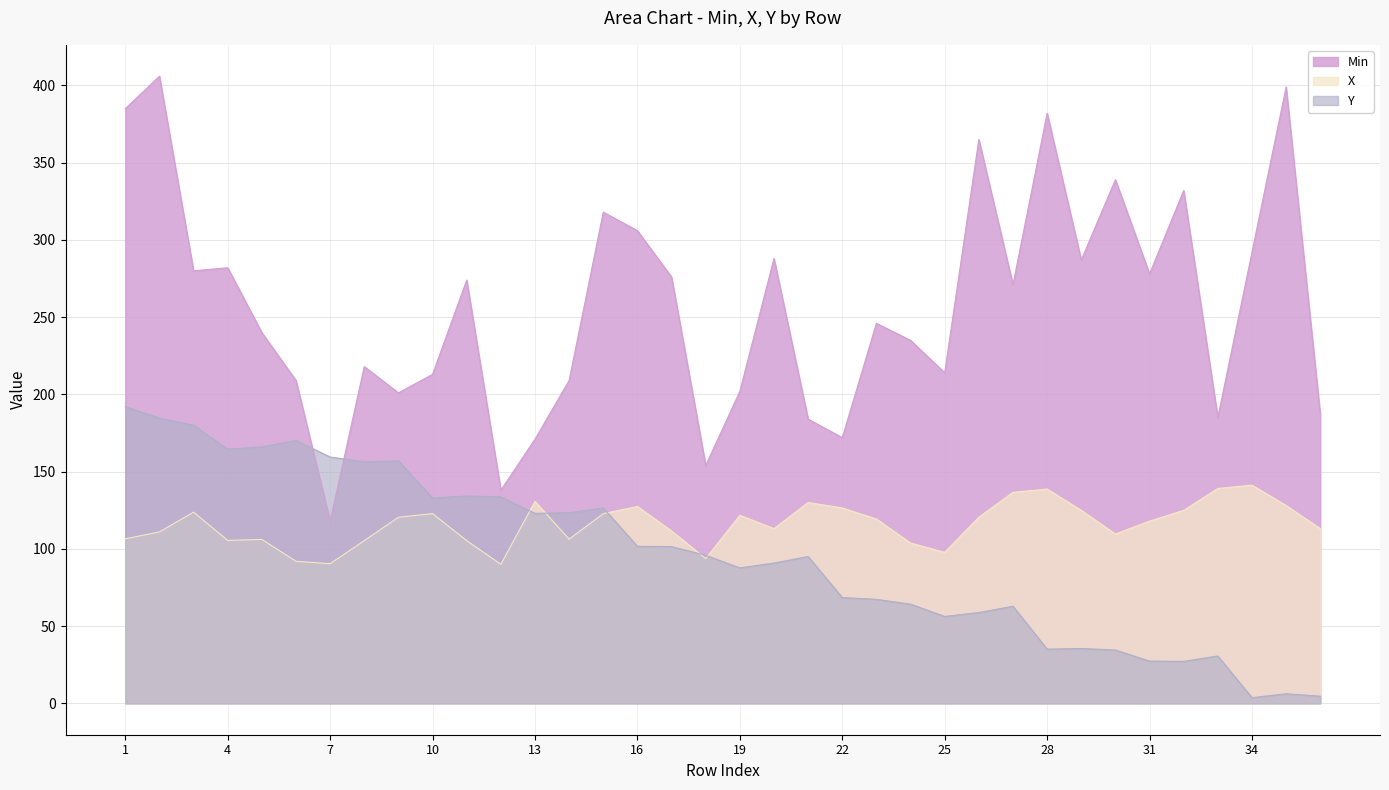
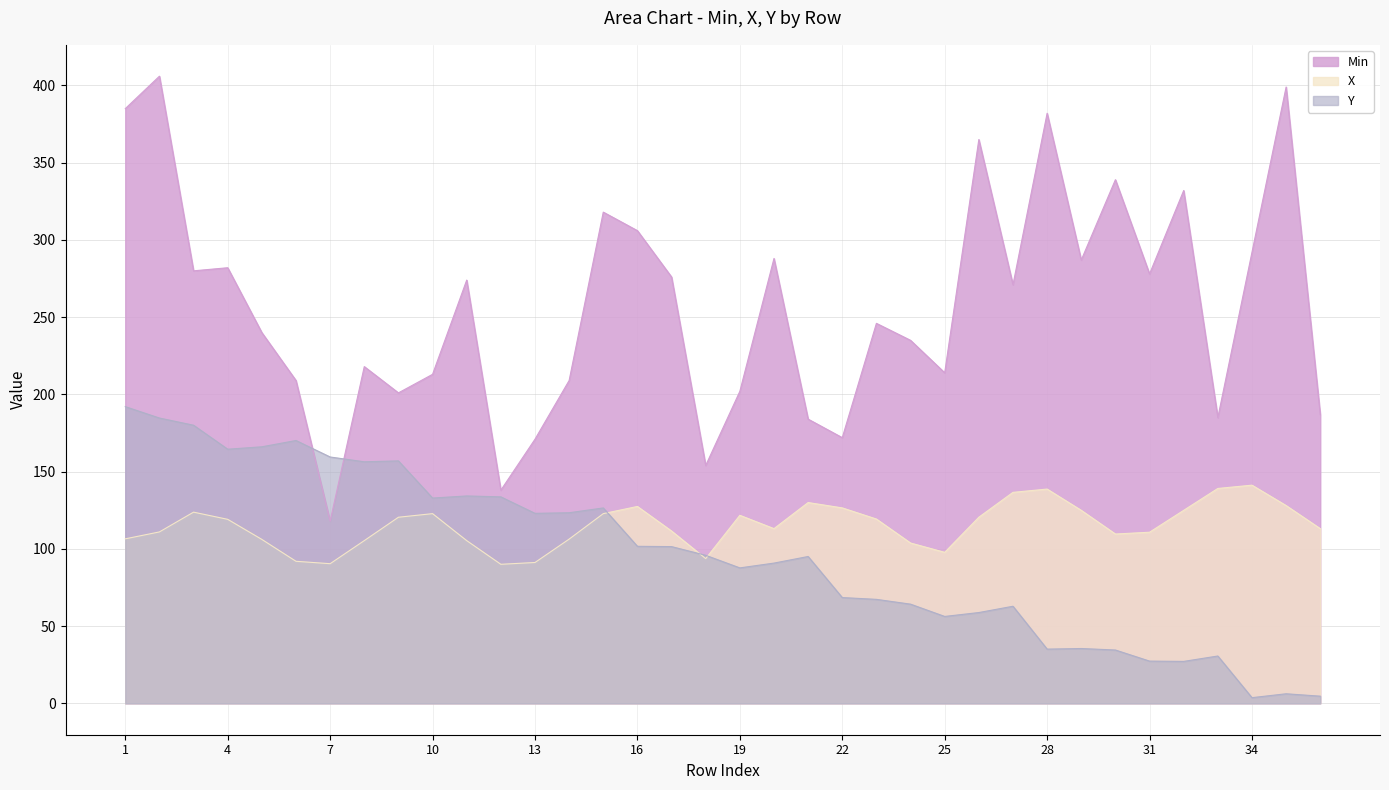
X, 4: 105 -> 119
X, 13: 131 -> 91
X, 31: 118 -> 111
